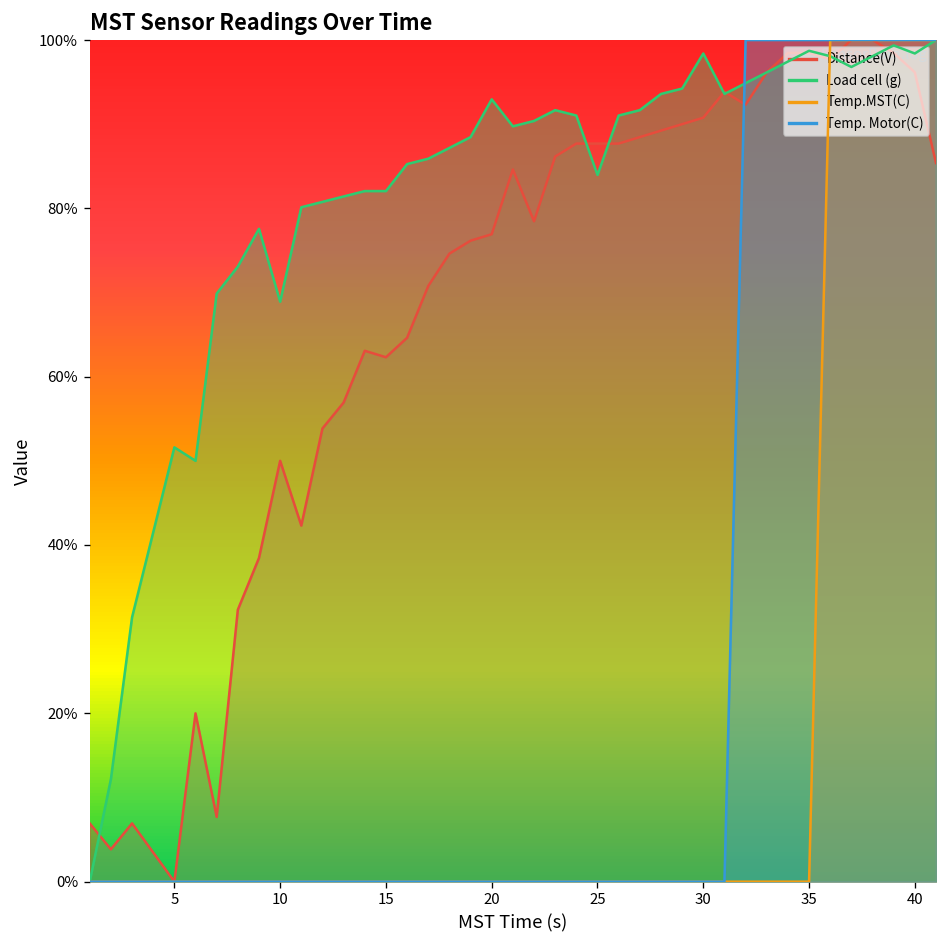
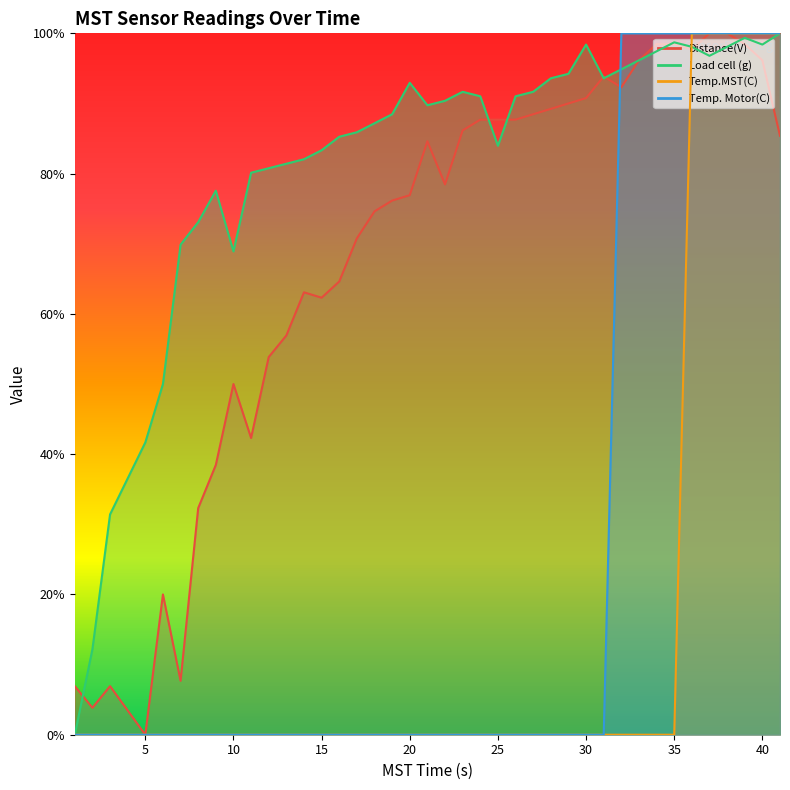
Load cell (g), 5: 52% -> 42%
Load cell (g), 15: 82% -> 83%
